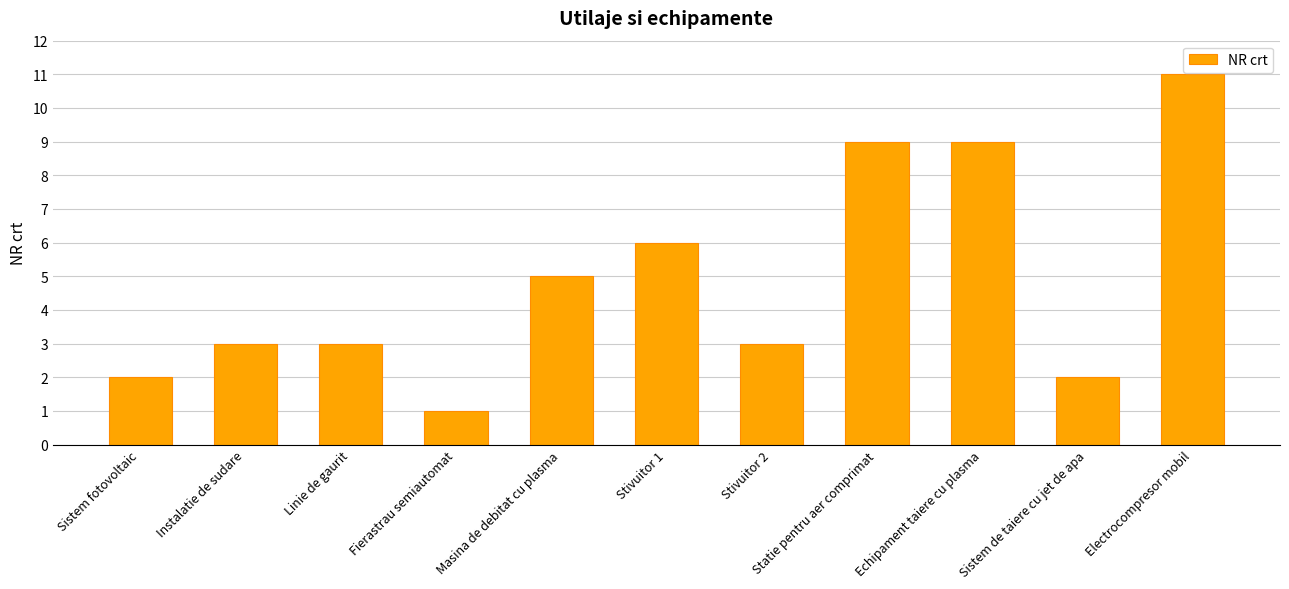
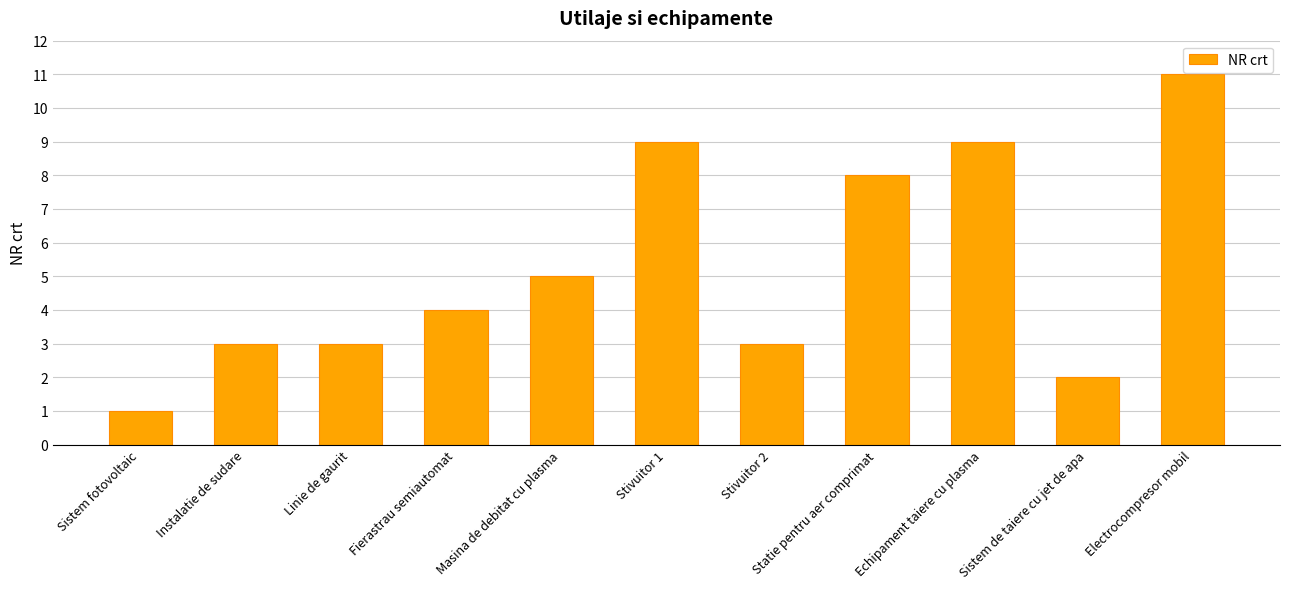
Sistem fotovoltaic: 2 -> 1
Fierastrau semiautomat: 1 -> 4
Stivuitor 1: 6 -> 9
Statie pentru aer comprimat: 9 -> 8
